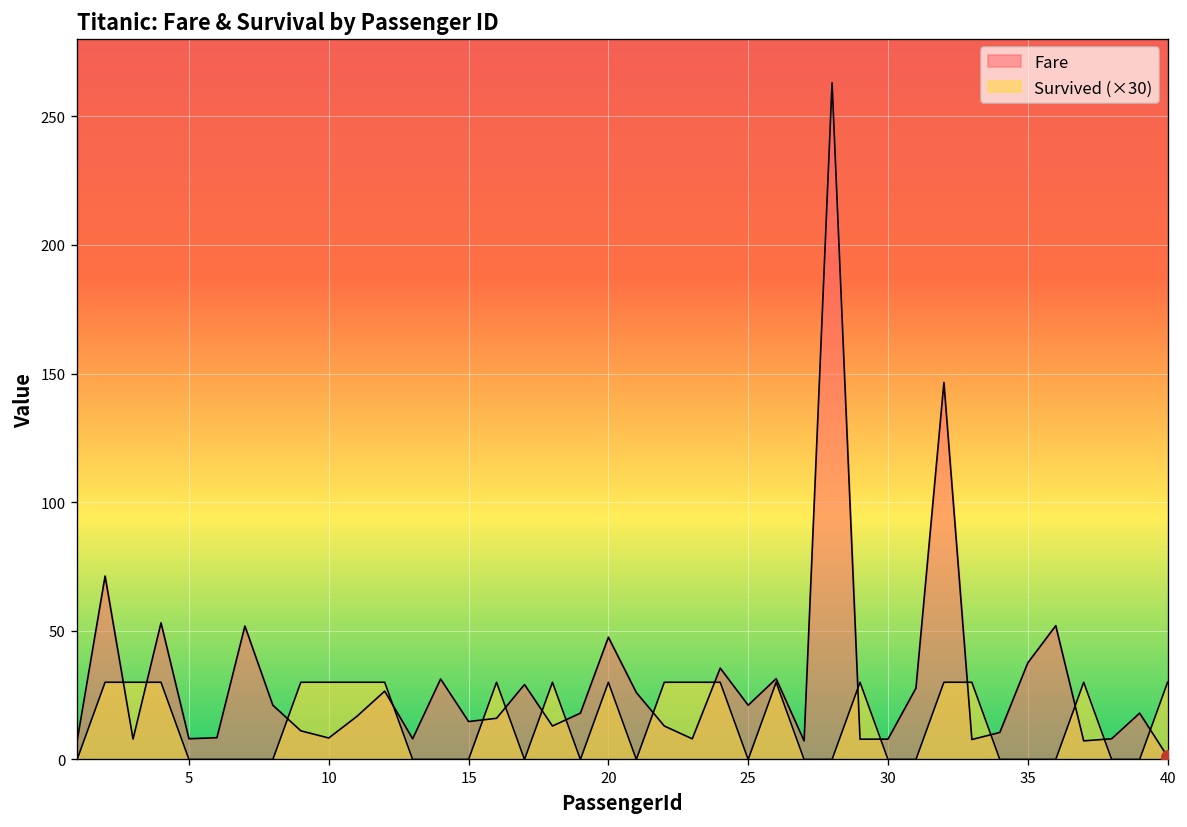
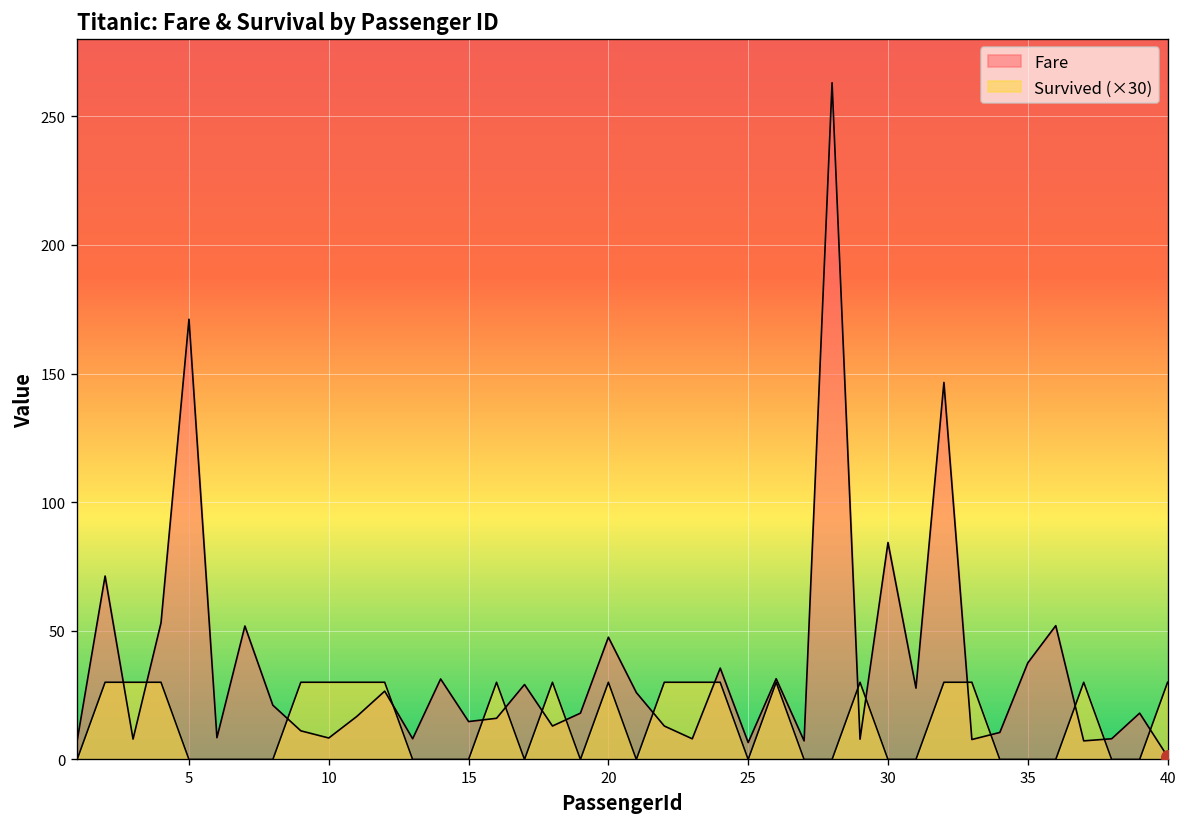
Fare, 5: 8 -> 171
Fare, 25: 21 -> 7
Fare, 30: 8 -> 84
